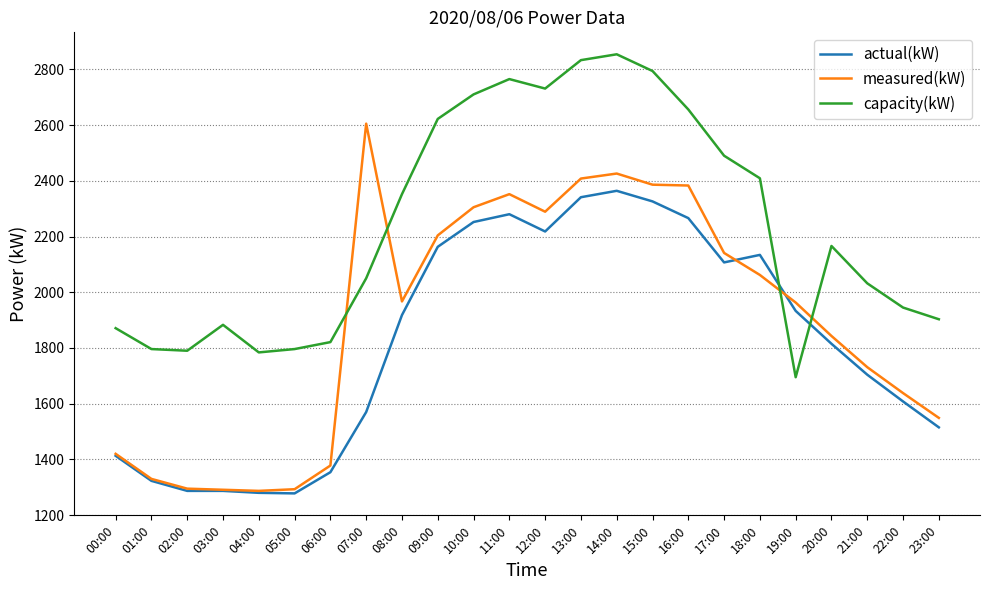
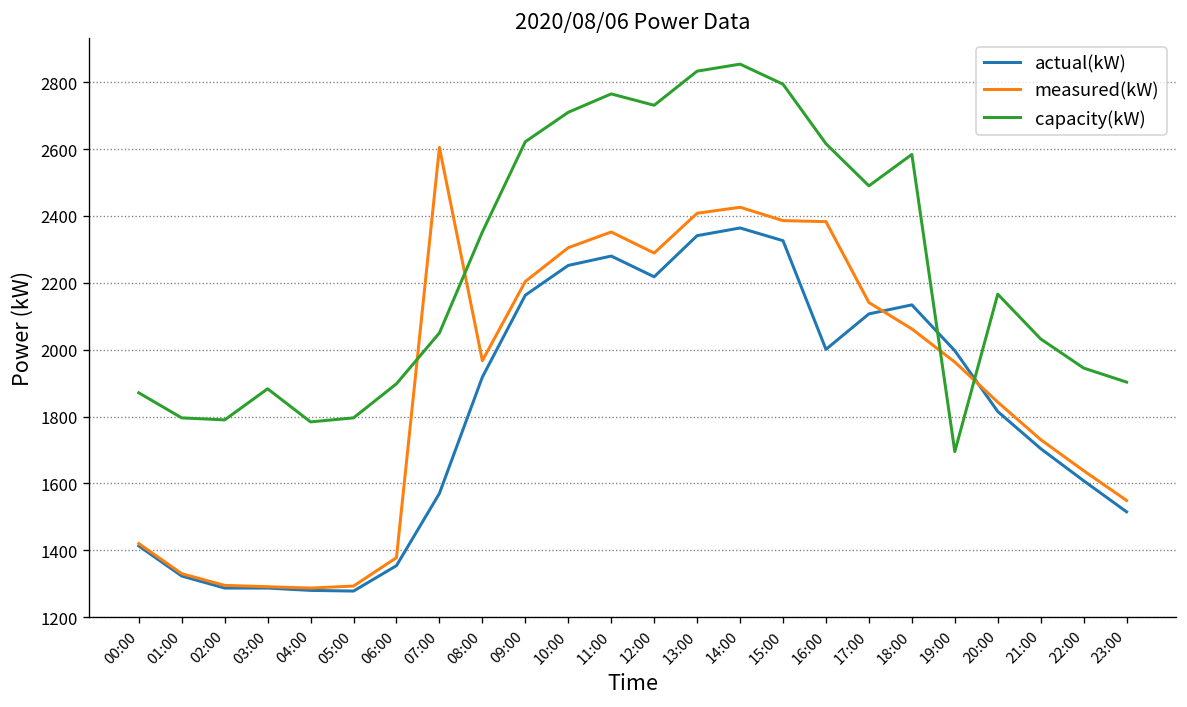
capacity(kW), 06:00: 1820 -> 1900
actual(kW), 16:00: 2270 -> 2000
capacity(kW), 16:00: 2660 -> 2620
capacity(kW), 18:00: 2410 -> 2580
actual(kW), 19:00: 1930 -> 2000
